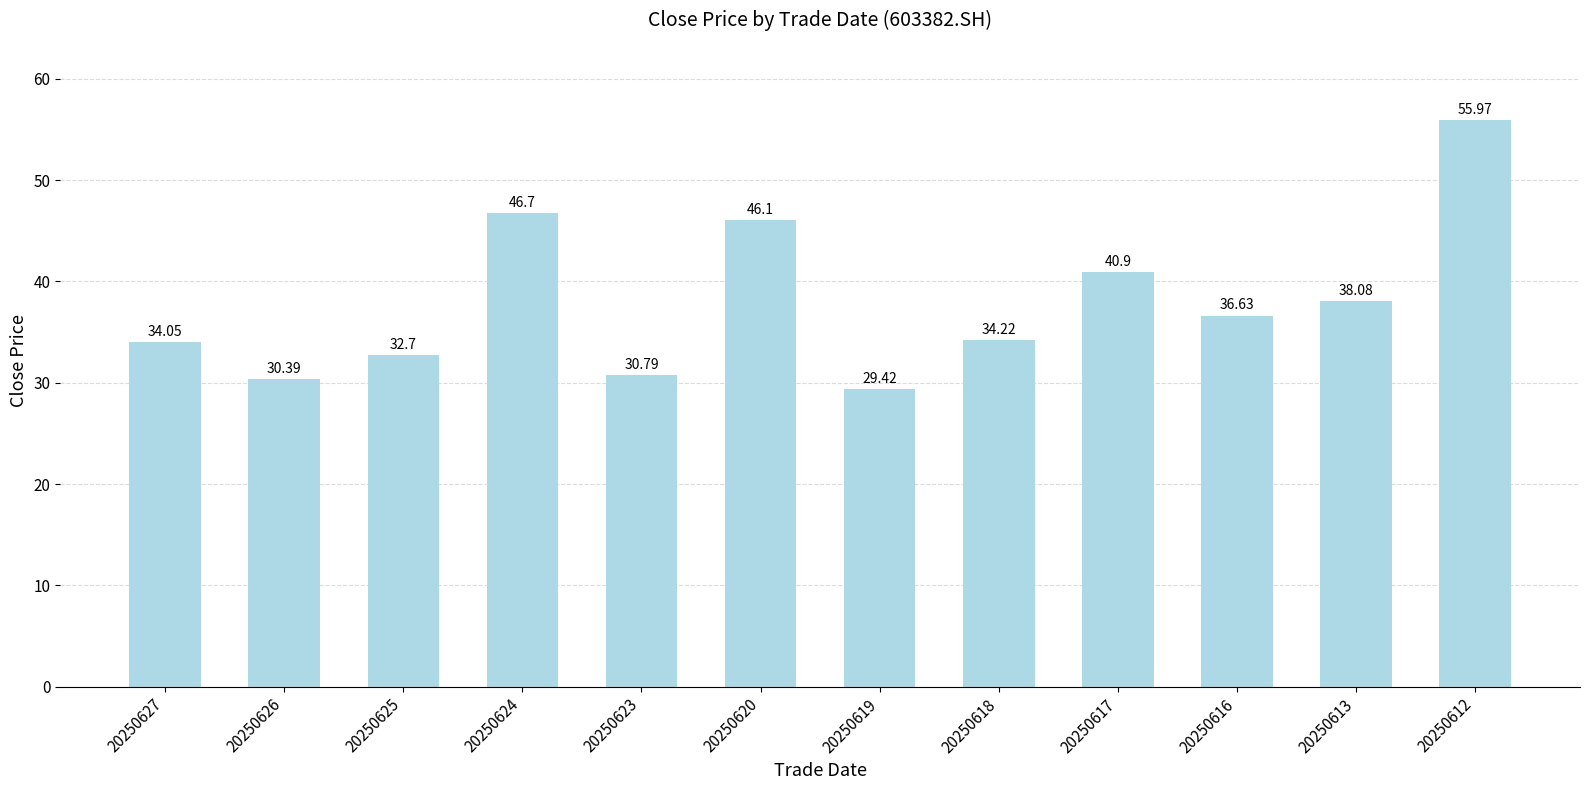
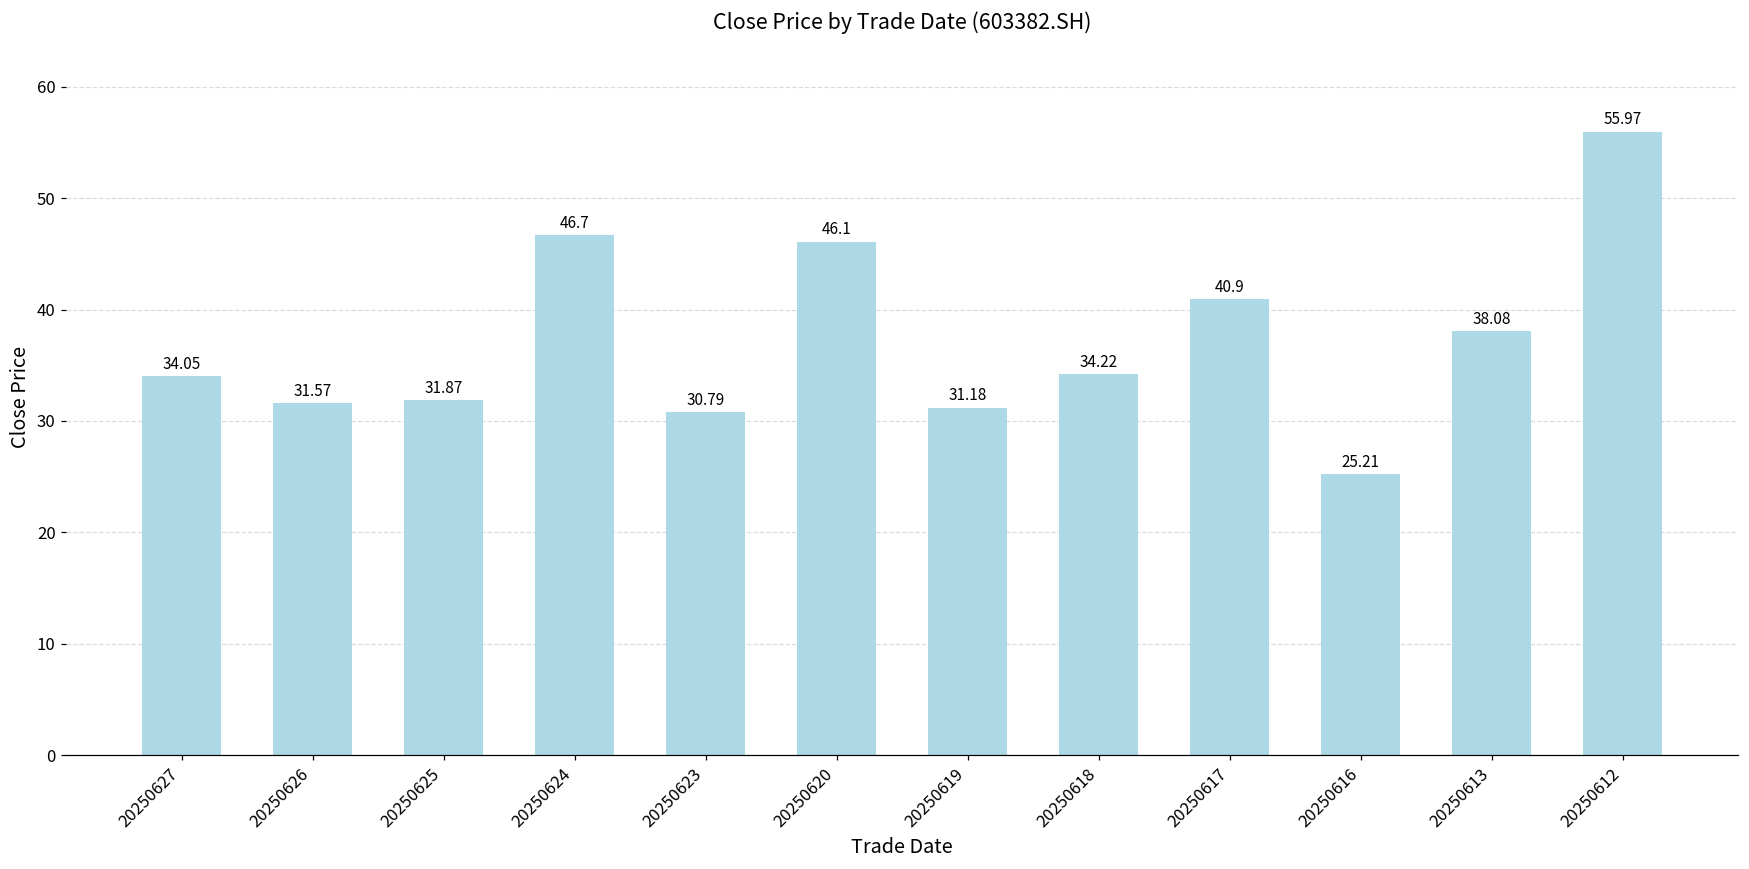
20250626: 30.39 -> 31.57
20250625: 32.7 -> 31.87
20250619: 29.42 -> 31.18
20250616: 36.63 -> 25.21
